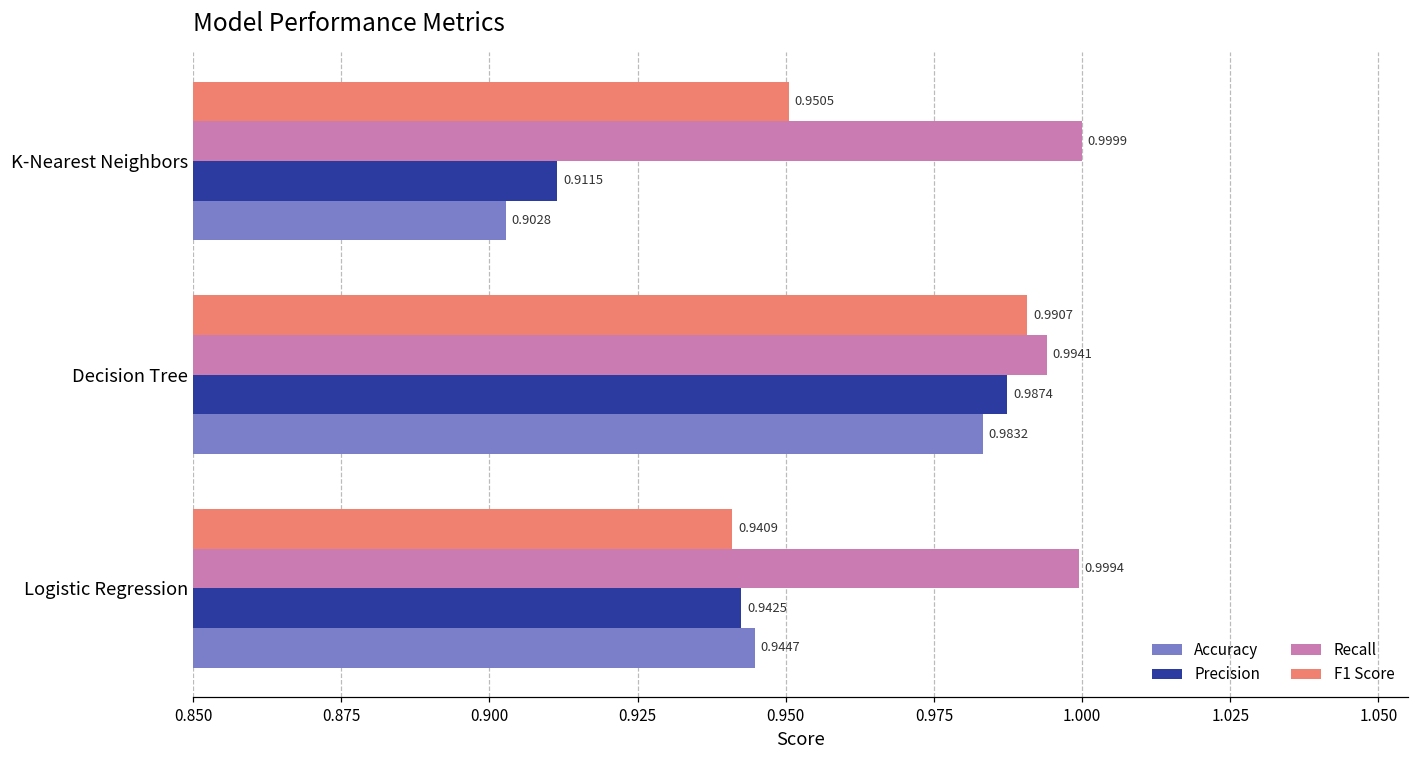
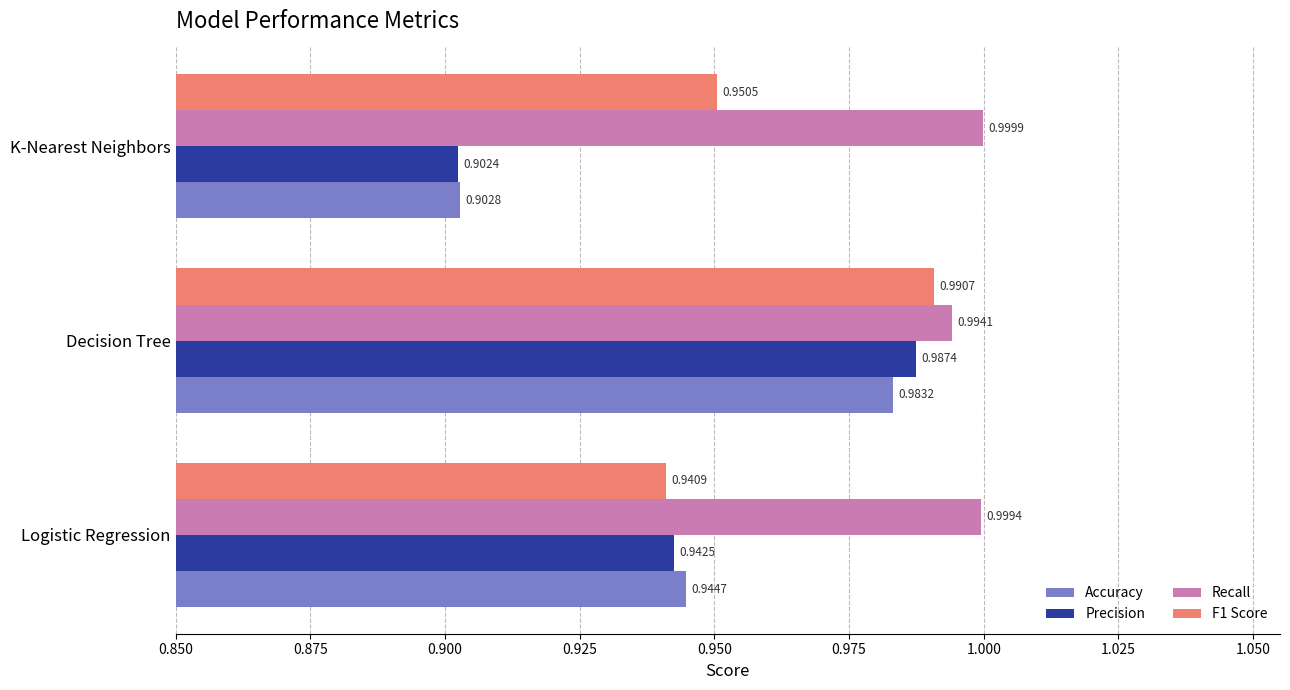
Precision, K-Nearest Neighbors: 0.9115 -> 0.9024
